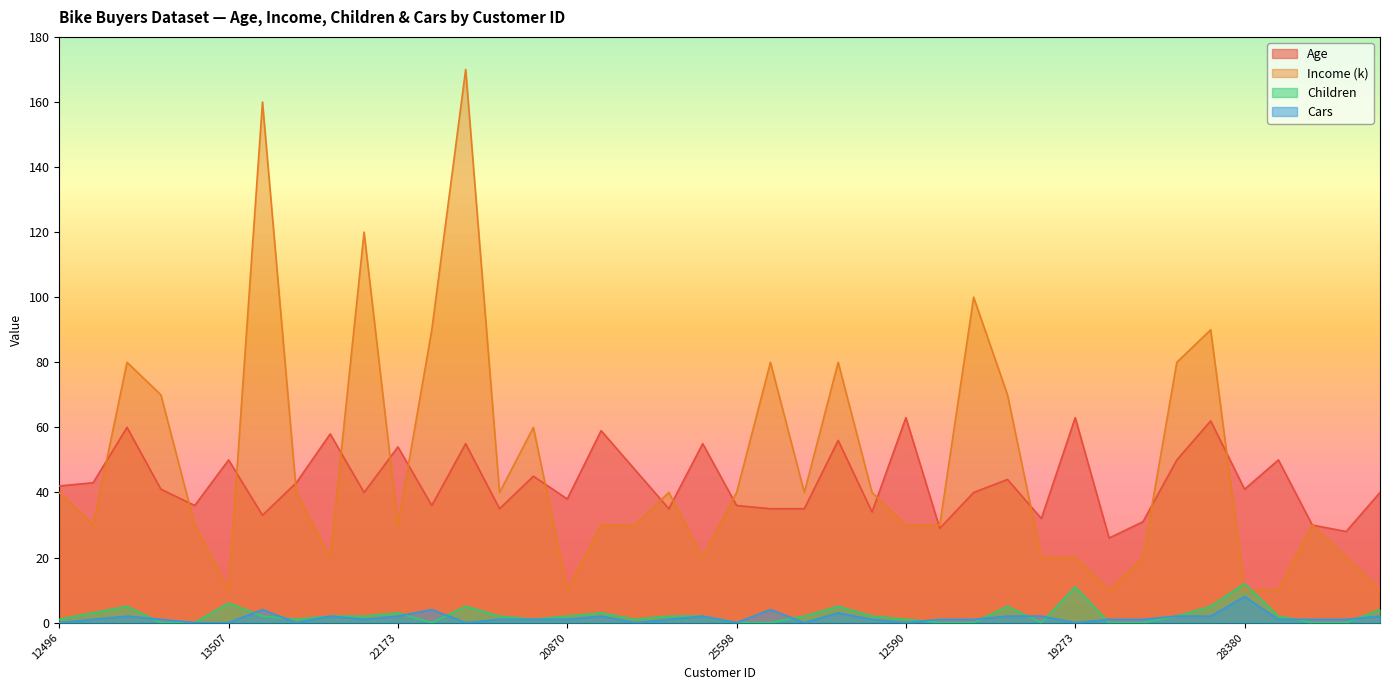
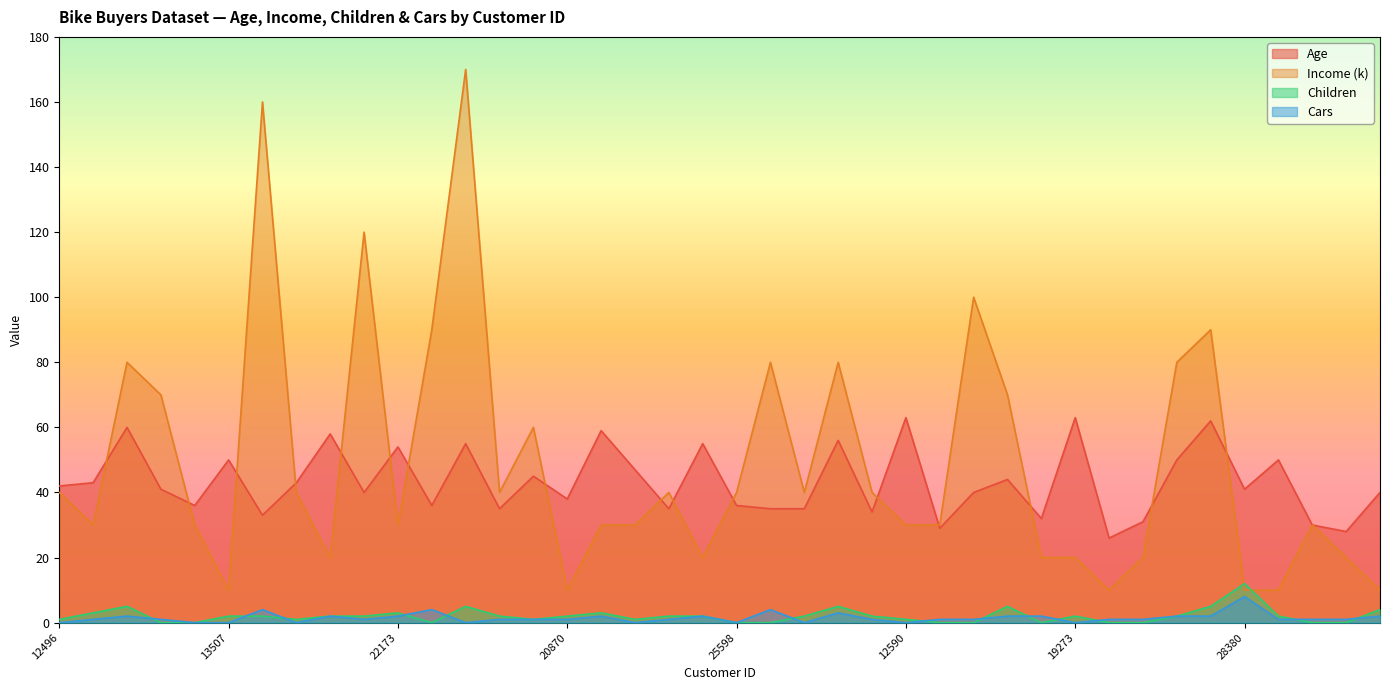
Children, 13507: 6 -> 2
Children, 19273: 11 -> 2
